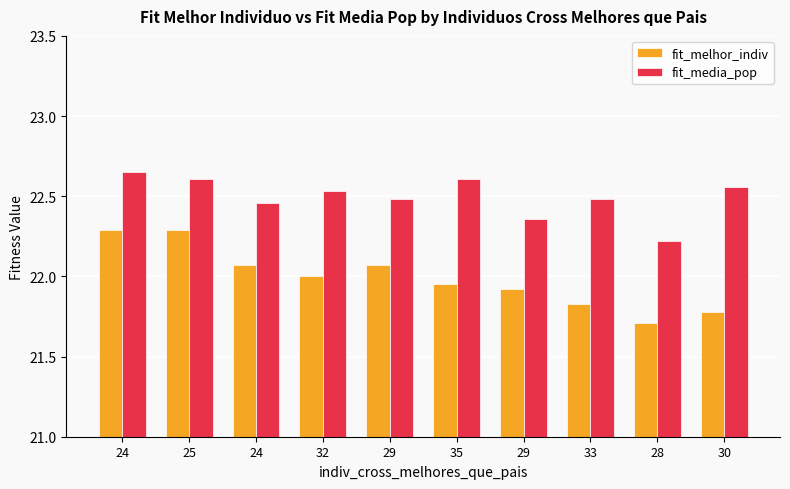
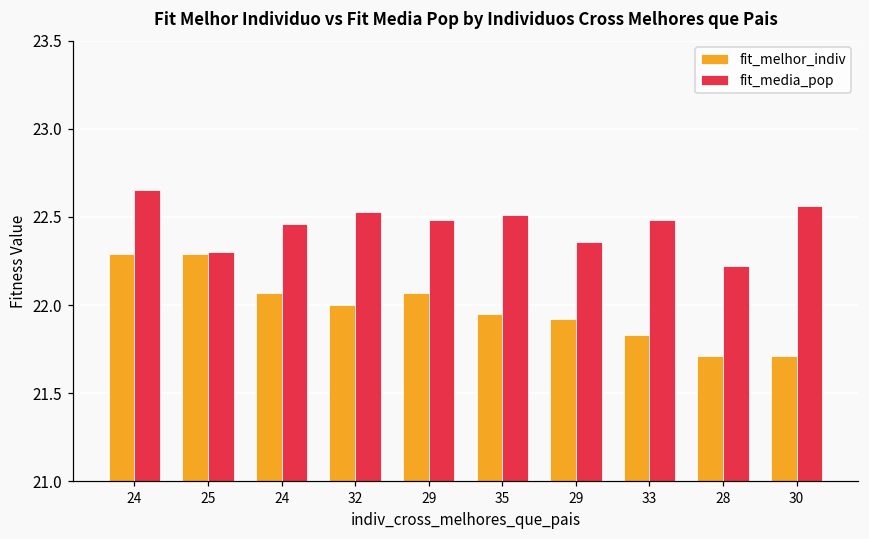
fit_media_pop, 25: 22.61 -> 22.30
fit_media_pop, 35: 22.61 -> 22.51
fit_melhor_indiv, 30: 21.78 -> 21.71
